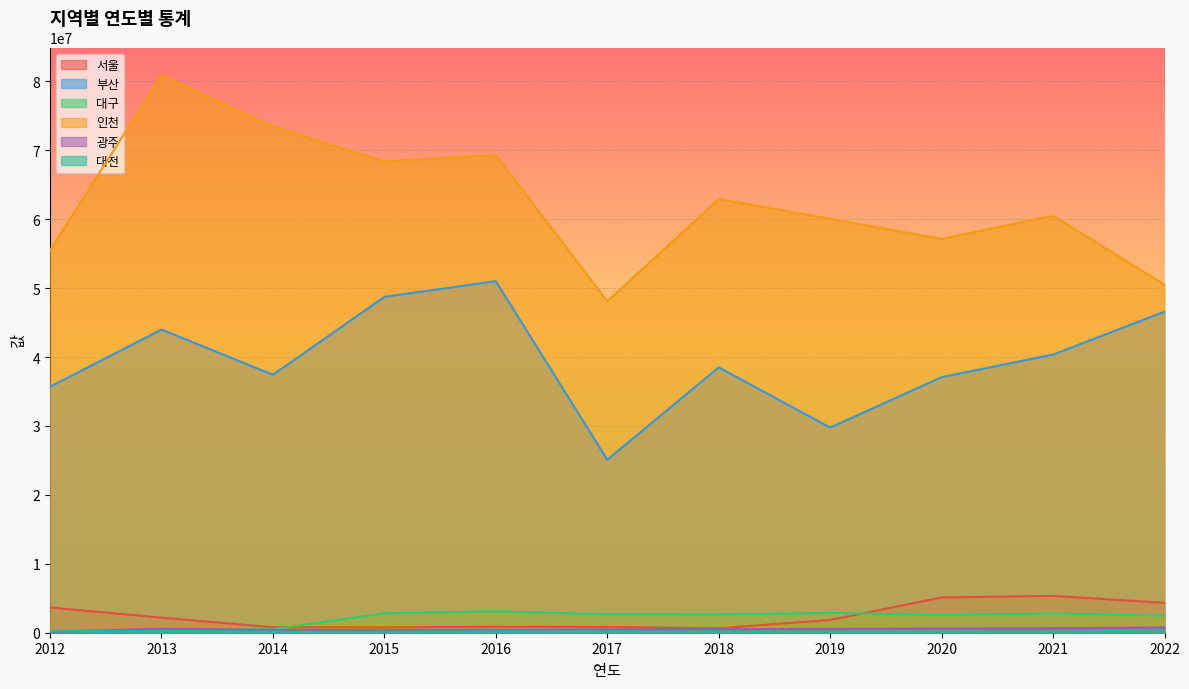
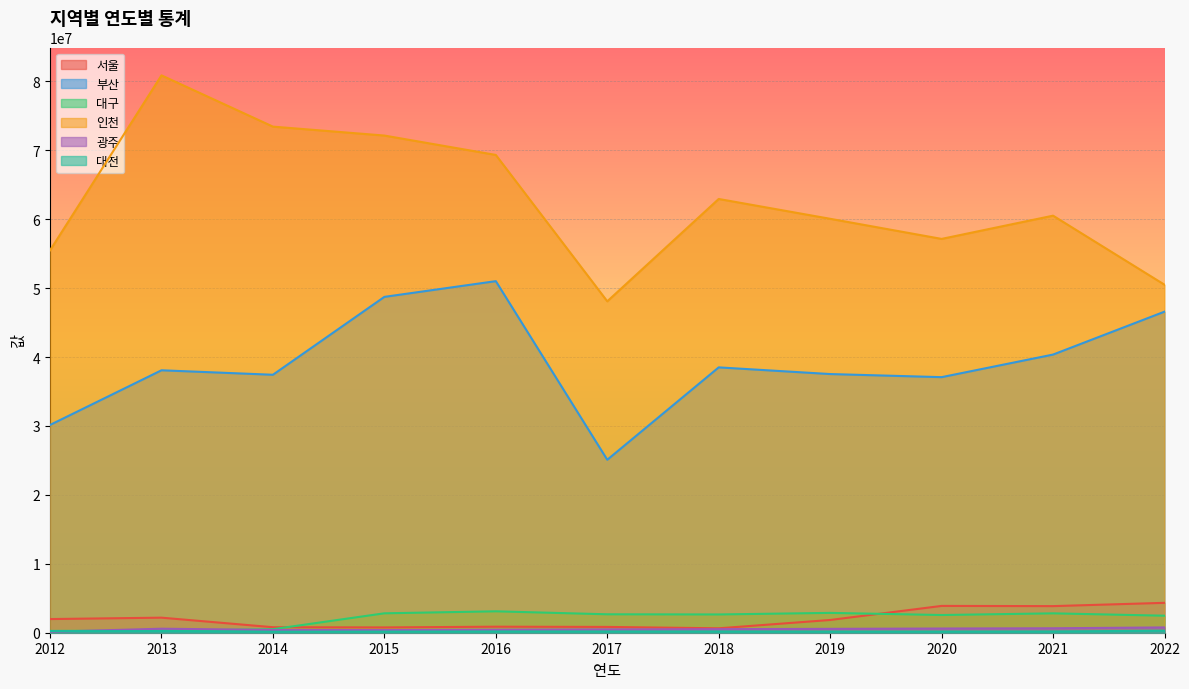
서울, 2012: 4000000 -> 2000000
부산, 2012: 36000000 -> 30000000
부산, 2013: 44000000 -> 38000000
인천, 2015: 68000000 -> 72000000
부산, 2019: 30000000 -> 38000000
서울, 2020: 5000000 -> 4000000
서울, 2021: 5000000 -> 4000000
